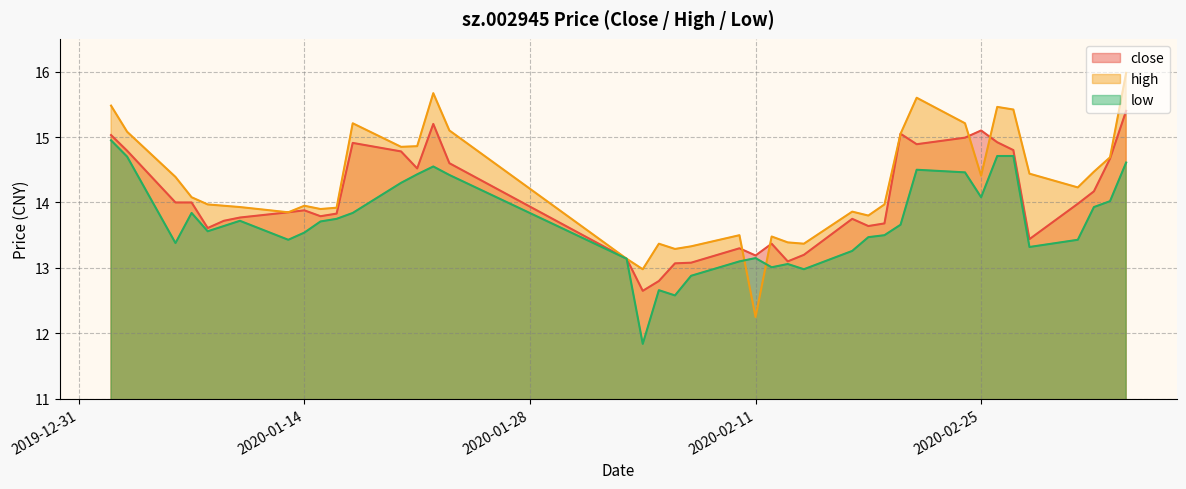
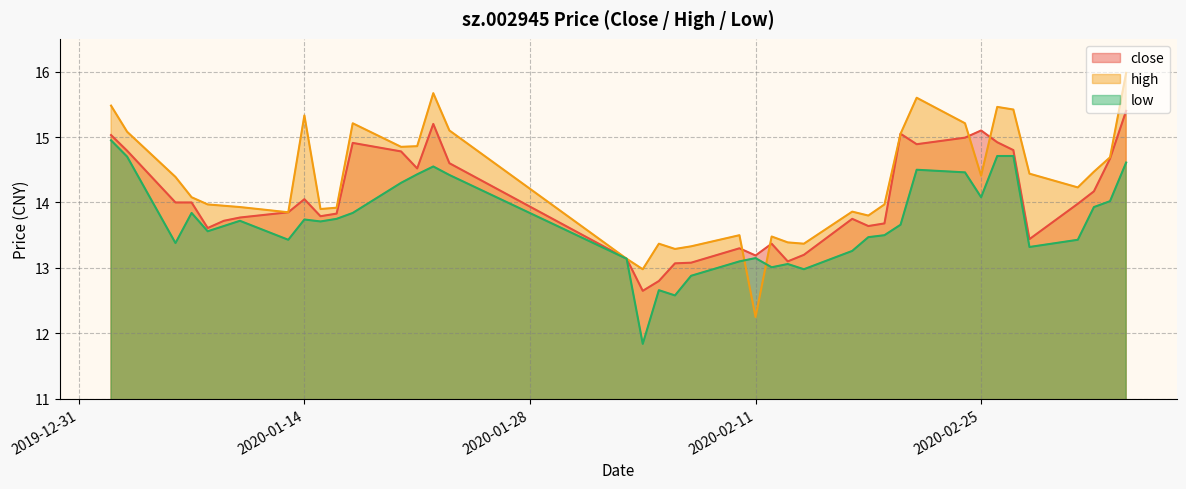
close, 2020-01-14: 13.9 -> 14.1
high, 2020-01-14: 14.0 -> 15.3
low, 2020-01-14: 13.5 -> 13.7
